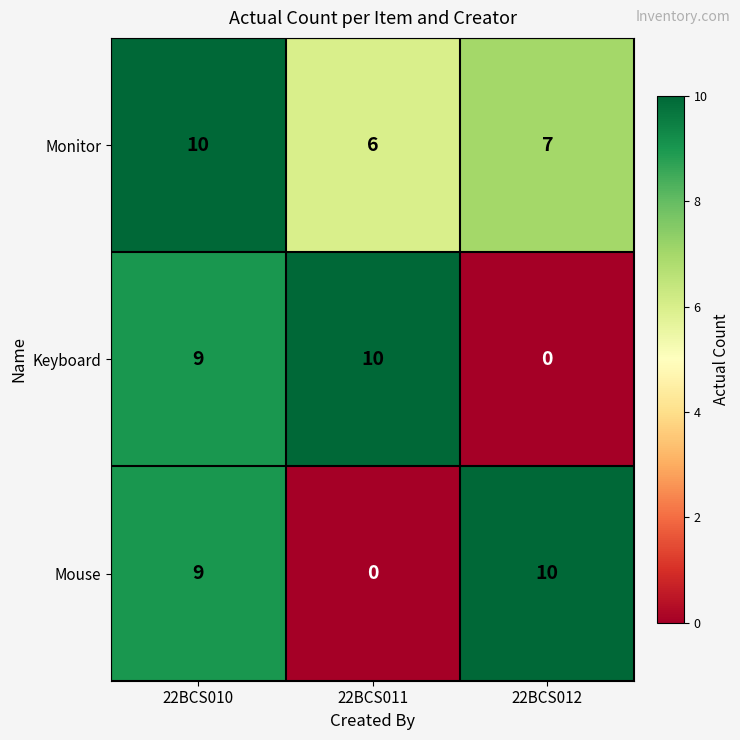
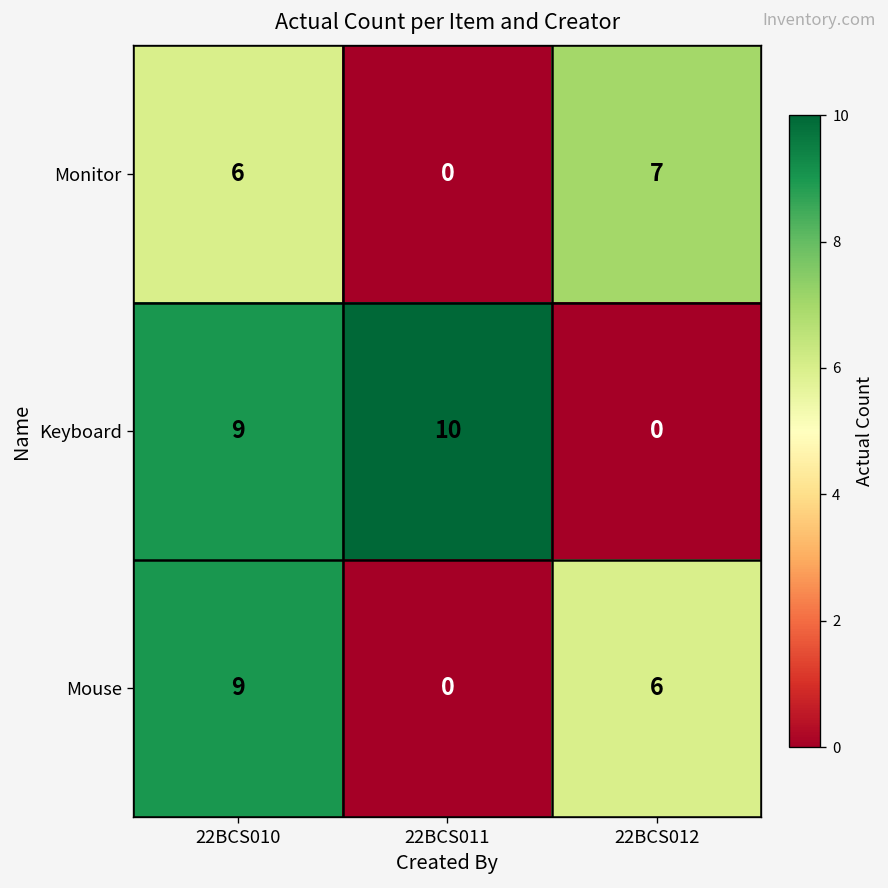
Monitor, 22BCS010: 10 -> 6
Monitor, 22BCS011: 6 -> 0
Mouse, 22BCS012: 10 -> 6
